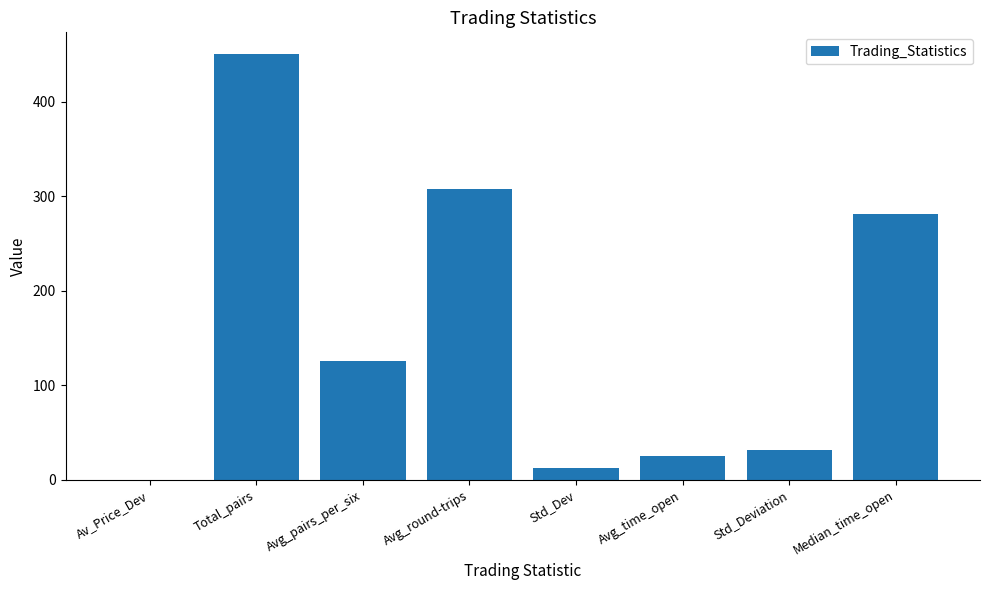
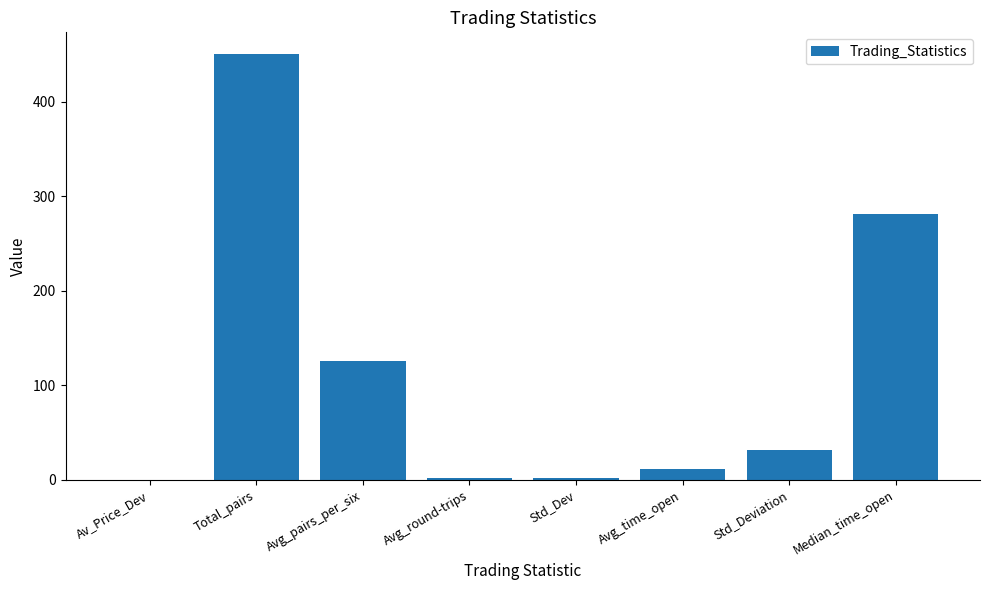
Avg_round-trips: 310 -> 0
Std_Dev: 10 -> 0
Avg_time_open: 20 -> 10
